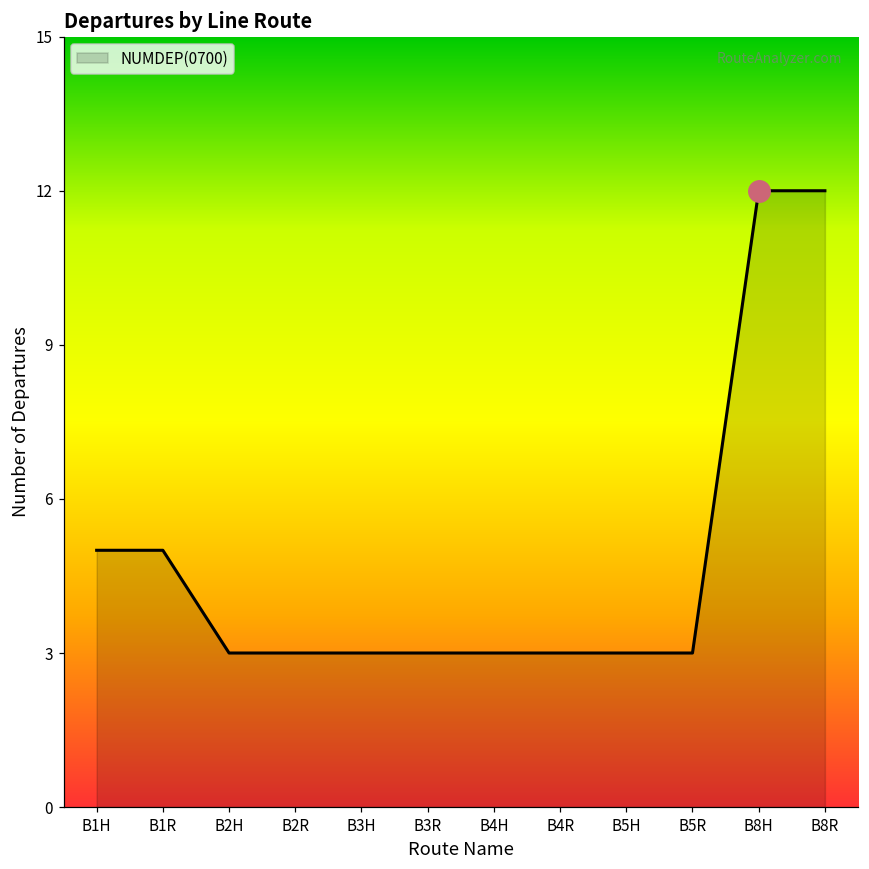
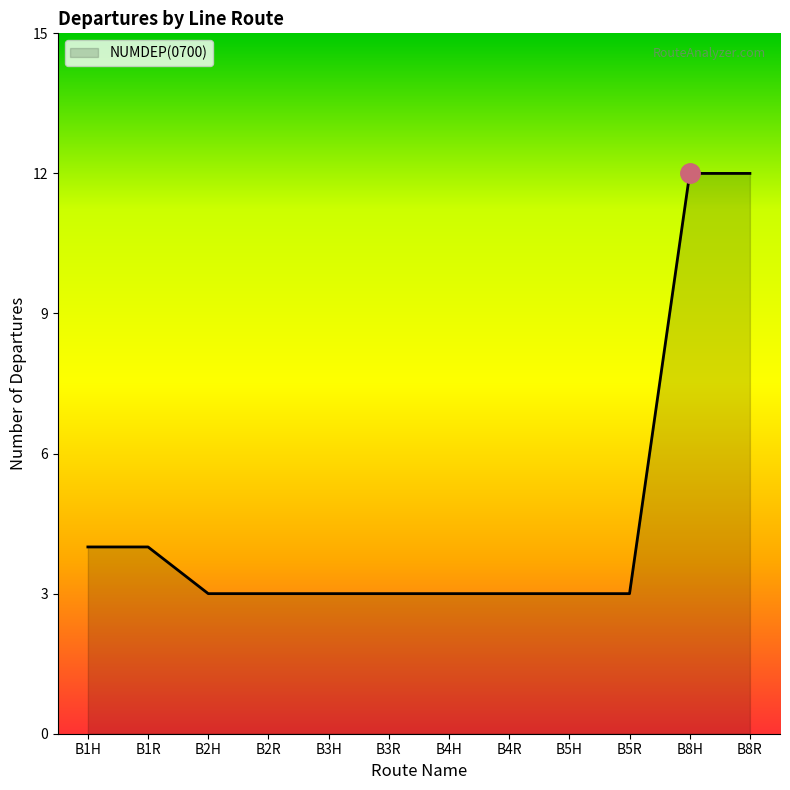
NUMDEP(0700), B1H: 5 -> 4
NUMDEP(0700), B1R: 5 -> 4
